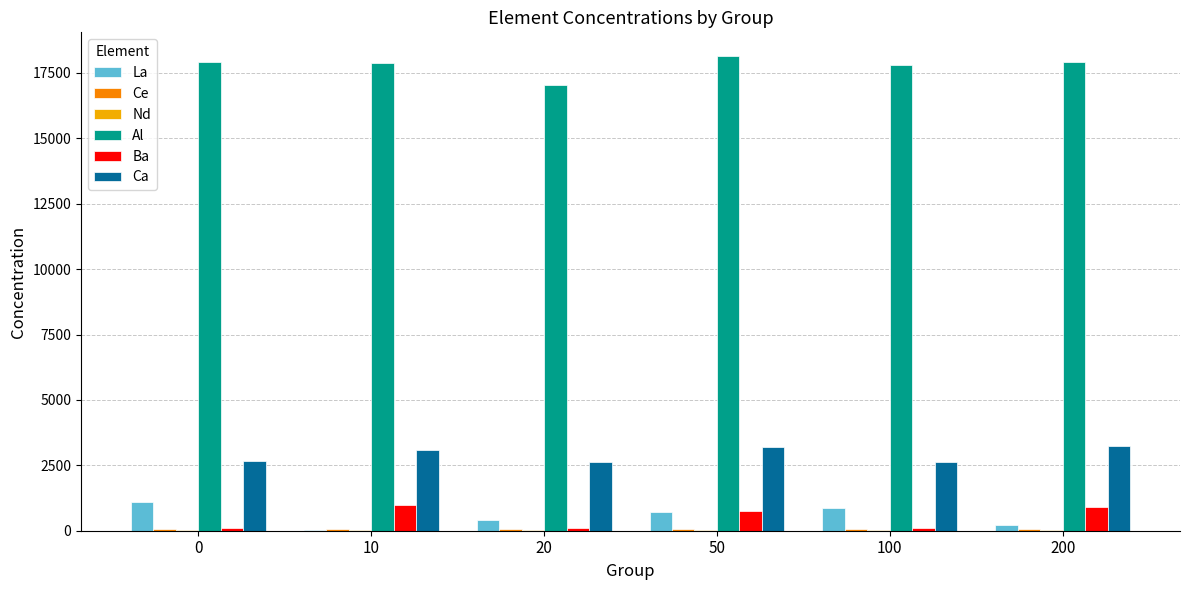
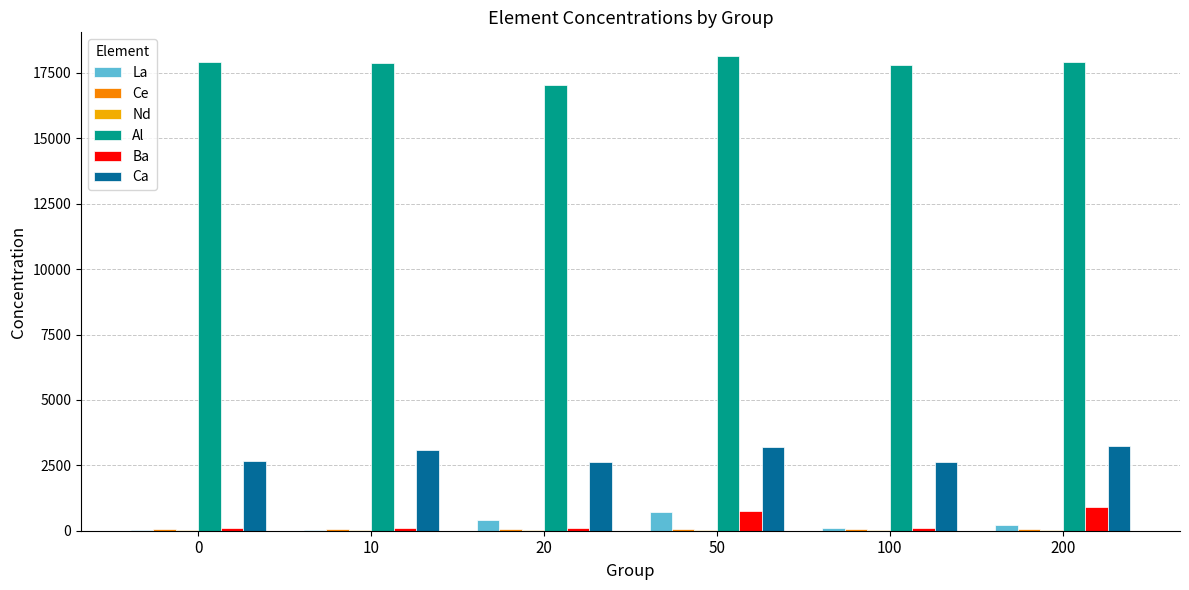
La, 0: 1100 -> 0
Ba, 10: 1000 -> 100
La, 100: 900 -> 100
